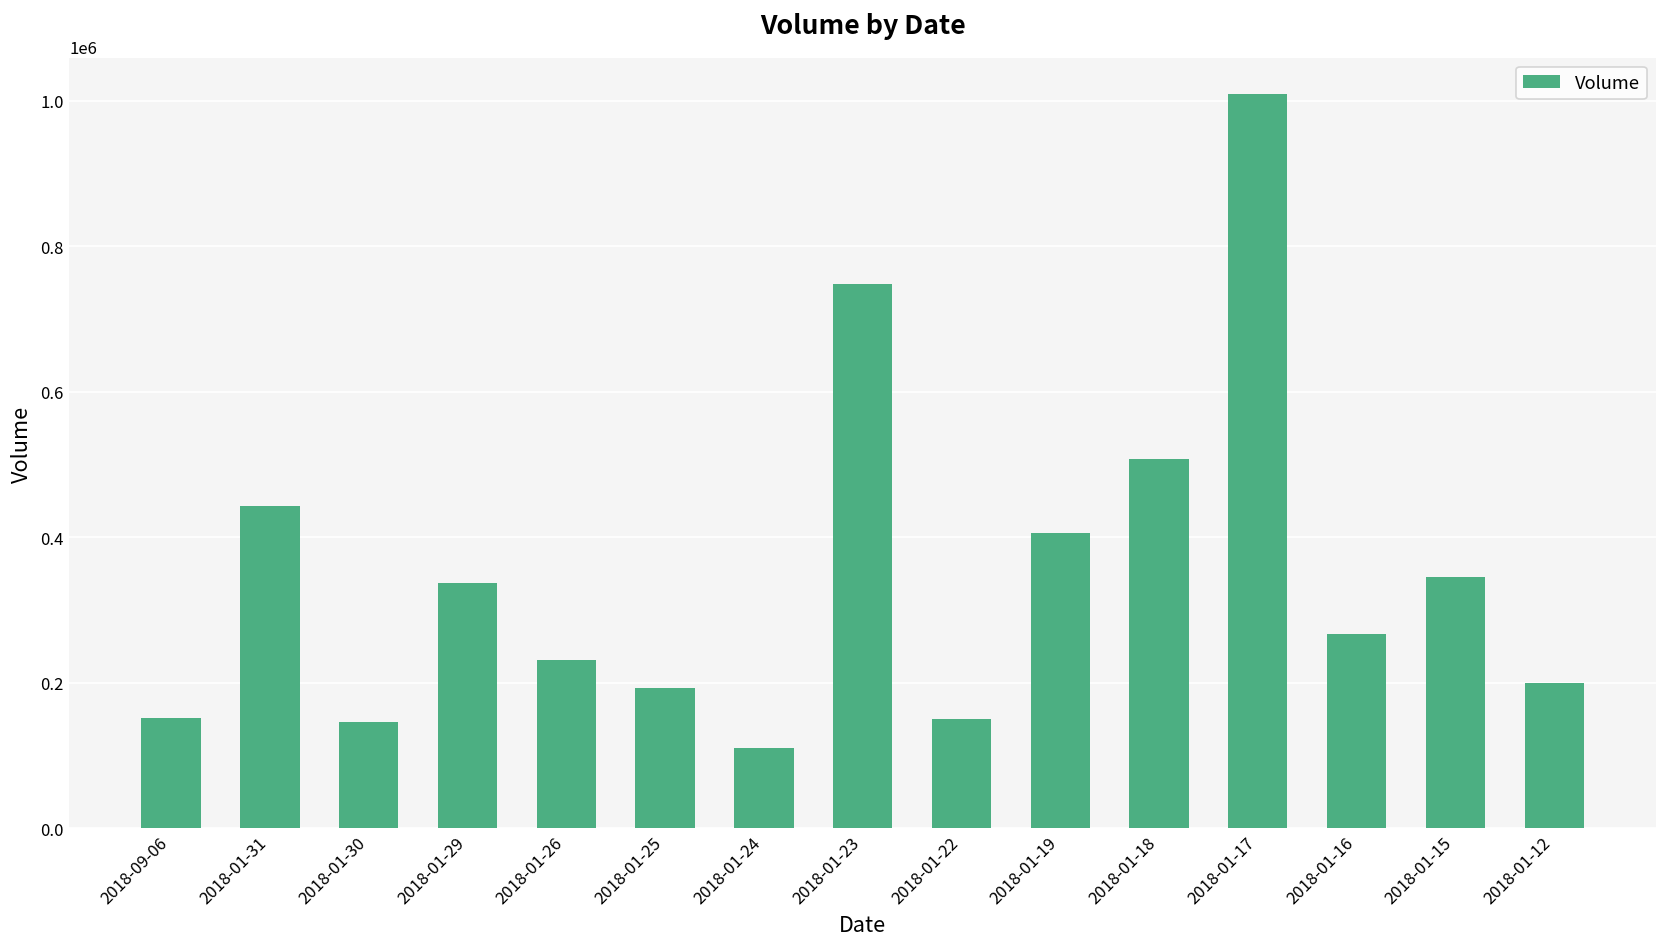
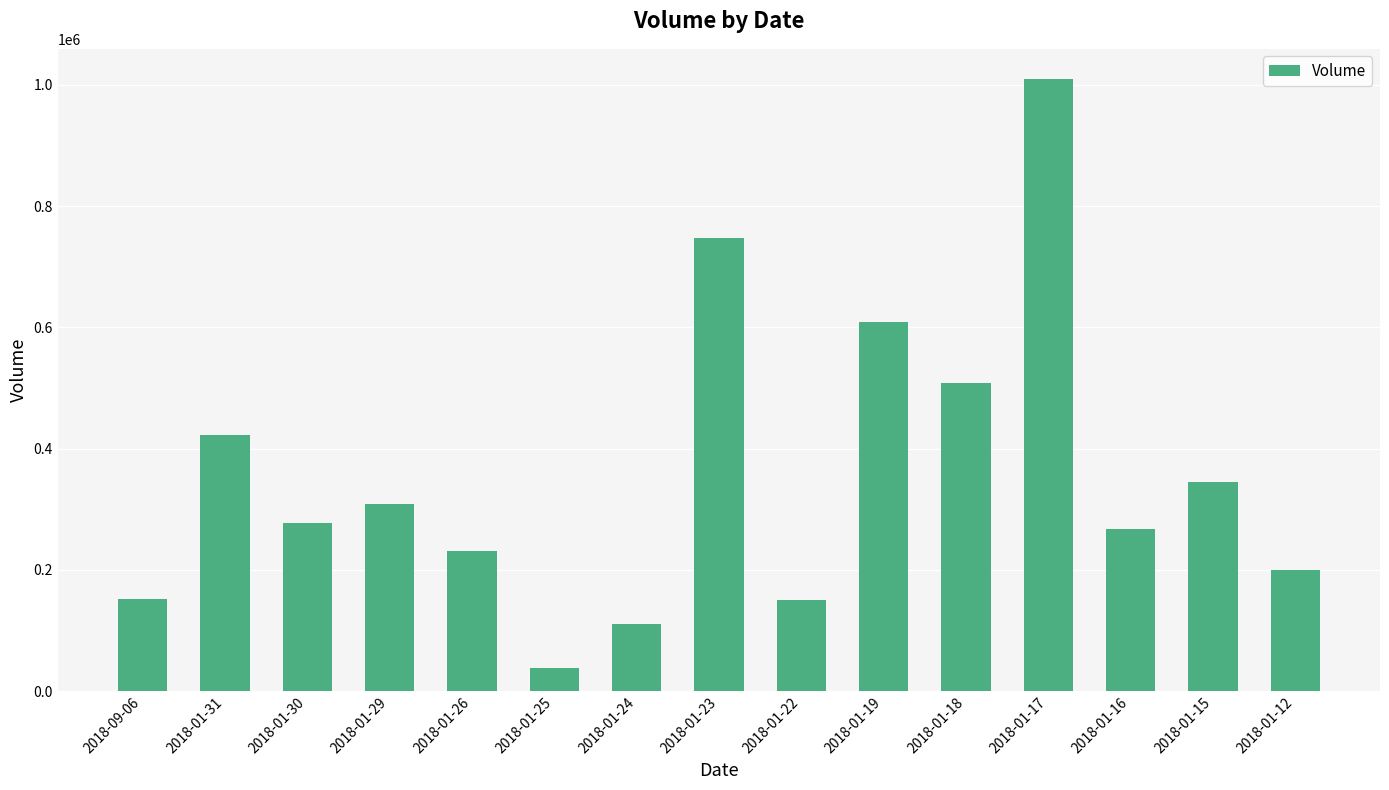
2018-01-31: 440000 -> 420000
2018-01-30: 150000 -> 280000
2018-01-29: 340000 -> 310000
2018-01-25: 190000 -> 40000
2018-01-19: 410000 -> 610000
